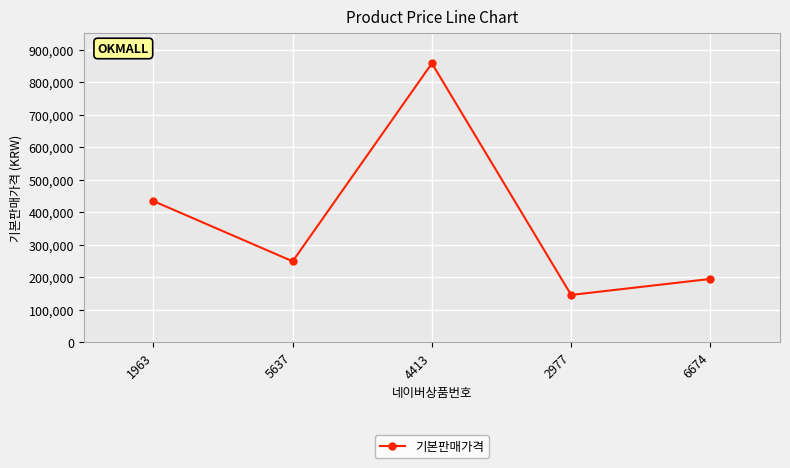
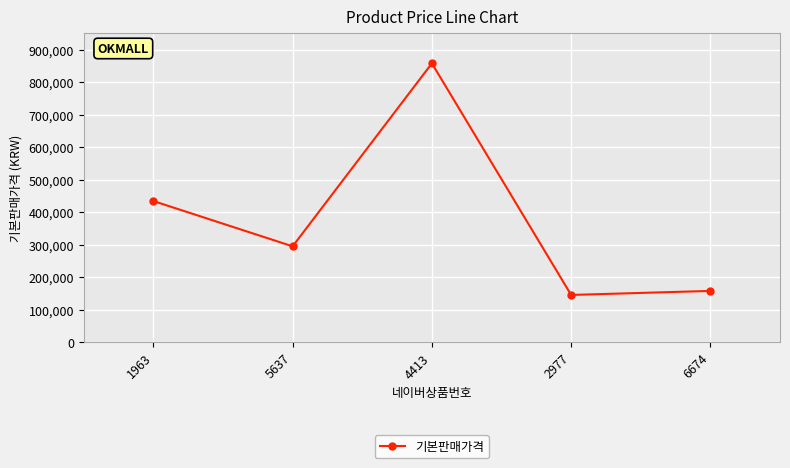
5637: 250,000 -> 300,000
6674: 190,000 -> 160,000
